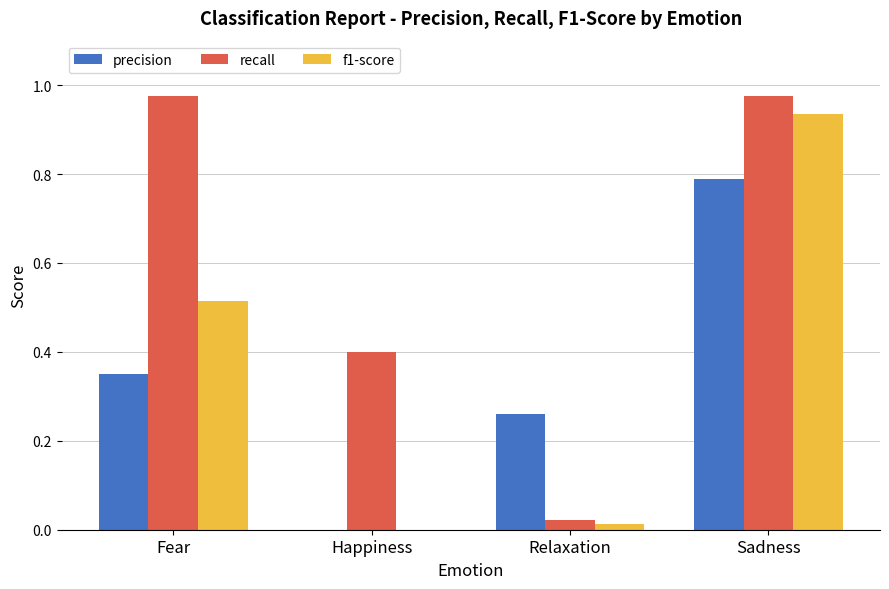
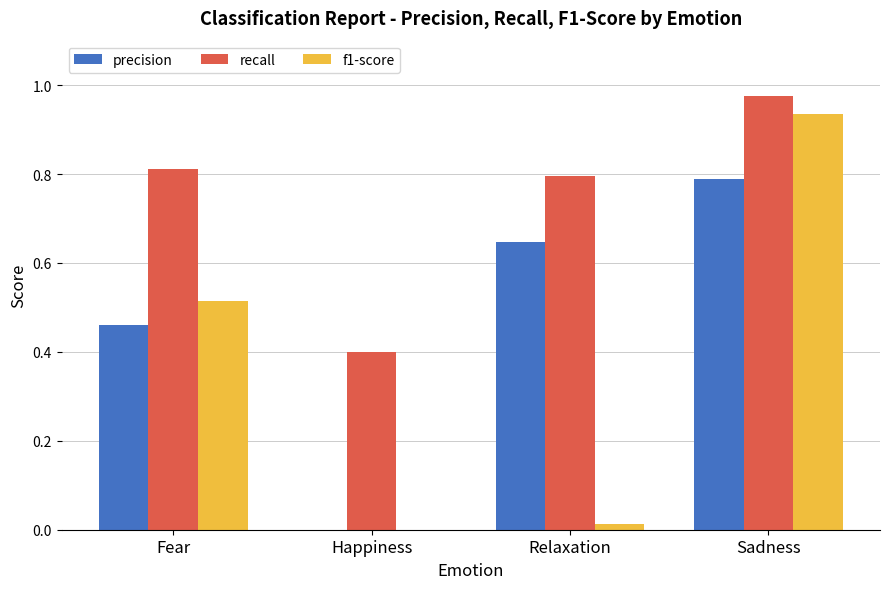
precision, Fear: 0.35 -> 0.46
recall, Fear: 0.97 -> 0.81
precision, Relaxation: 0.26 -> 0.65
recall, Relaxation: 0.02 -> 0.79
